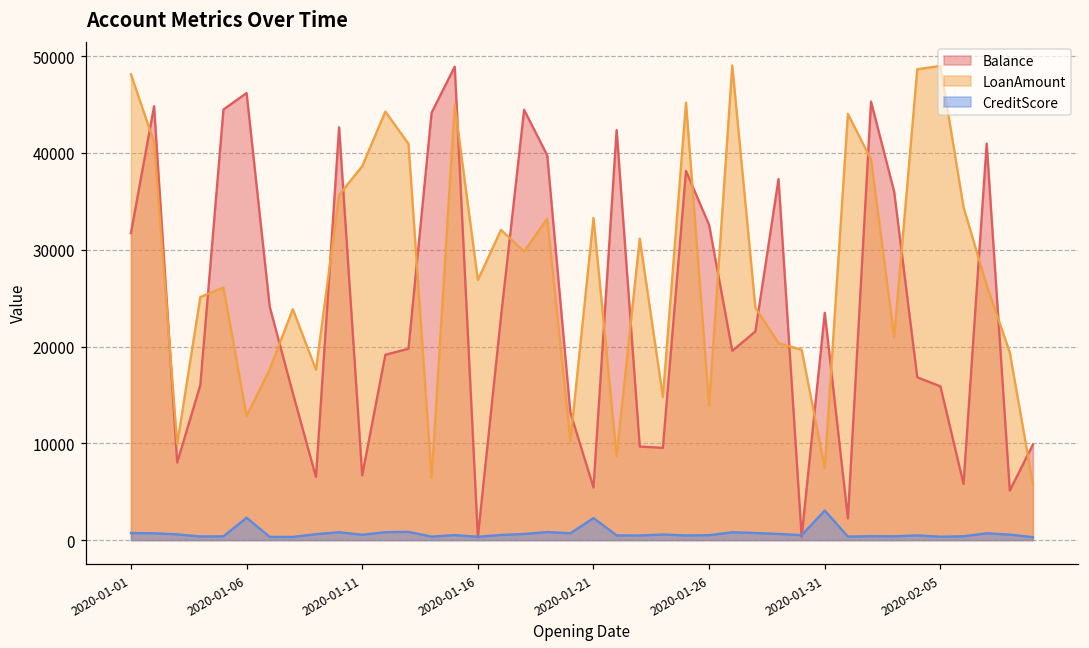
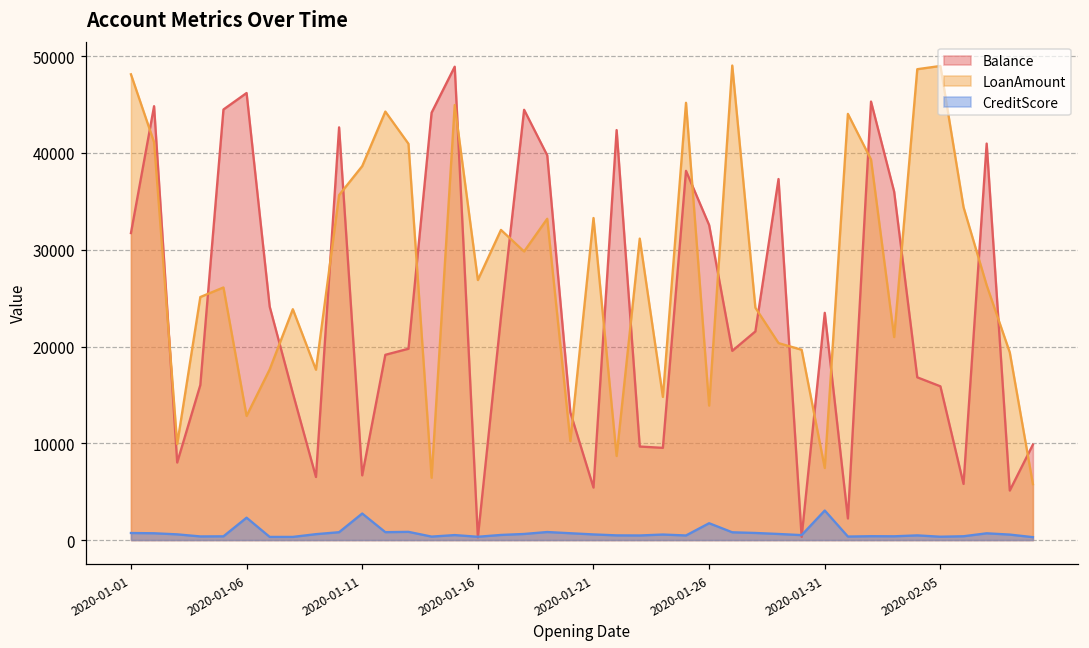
CreditScore, 2020-01-11: 1000 -> 3000
CreditScore, 2020-01-21: 2000 -> 1000
CreditScore, 2020-01-26: 1000 -> 2000
